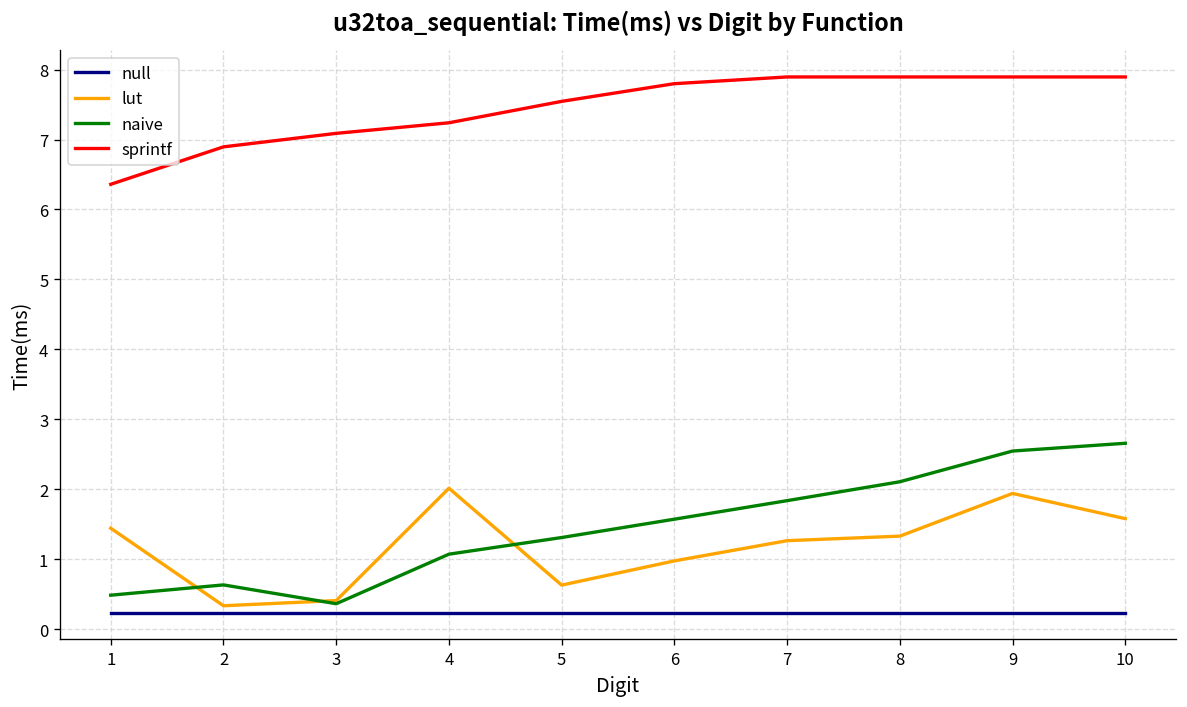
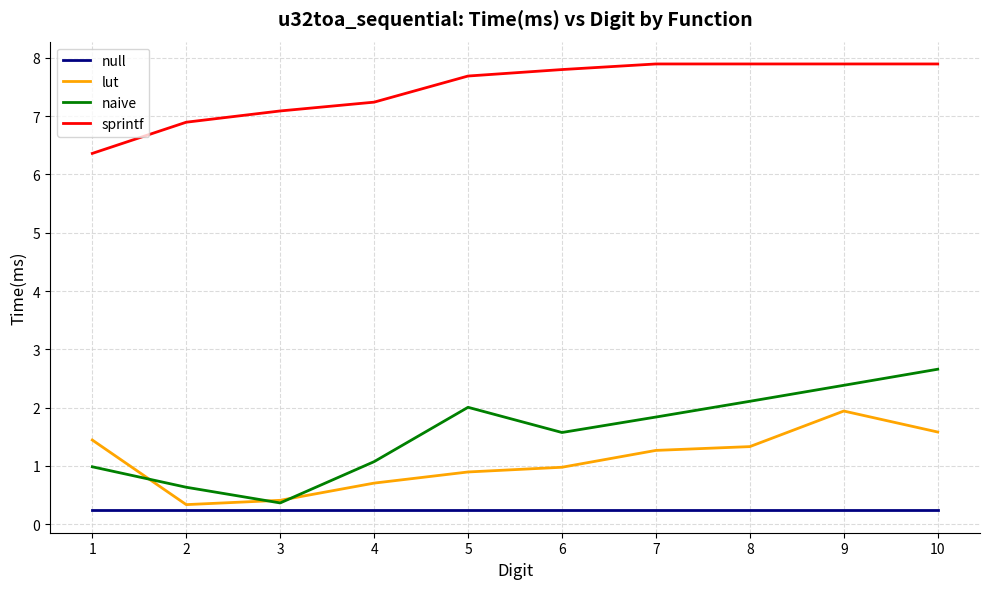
naive, 1: 0.5 -> 1.0
lut, 4: 2.0 -> 0.7
lut, 5: 0.6 -> 0.9
naive, 5: 1.3 -> 2.0
sprintf, 5: 7.5 -> 7.7
naive, 9: 2.5 -> 2.4
